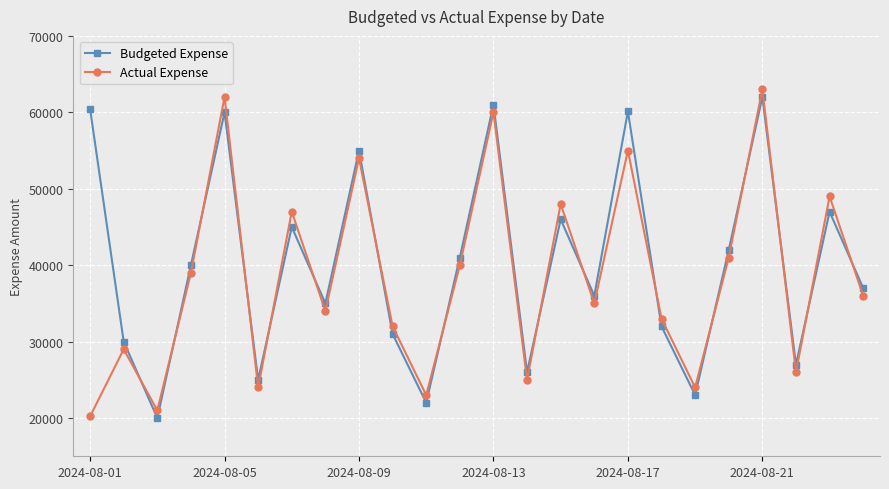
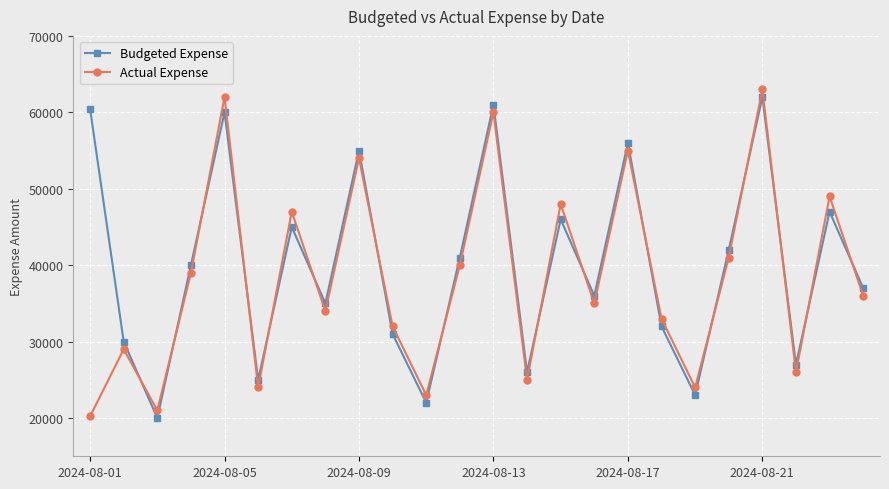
Budgeted Expense, 2024-08-17: 60000 -> 56000
